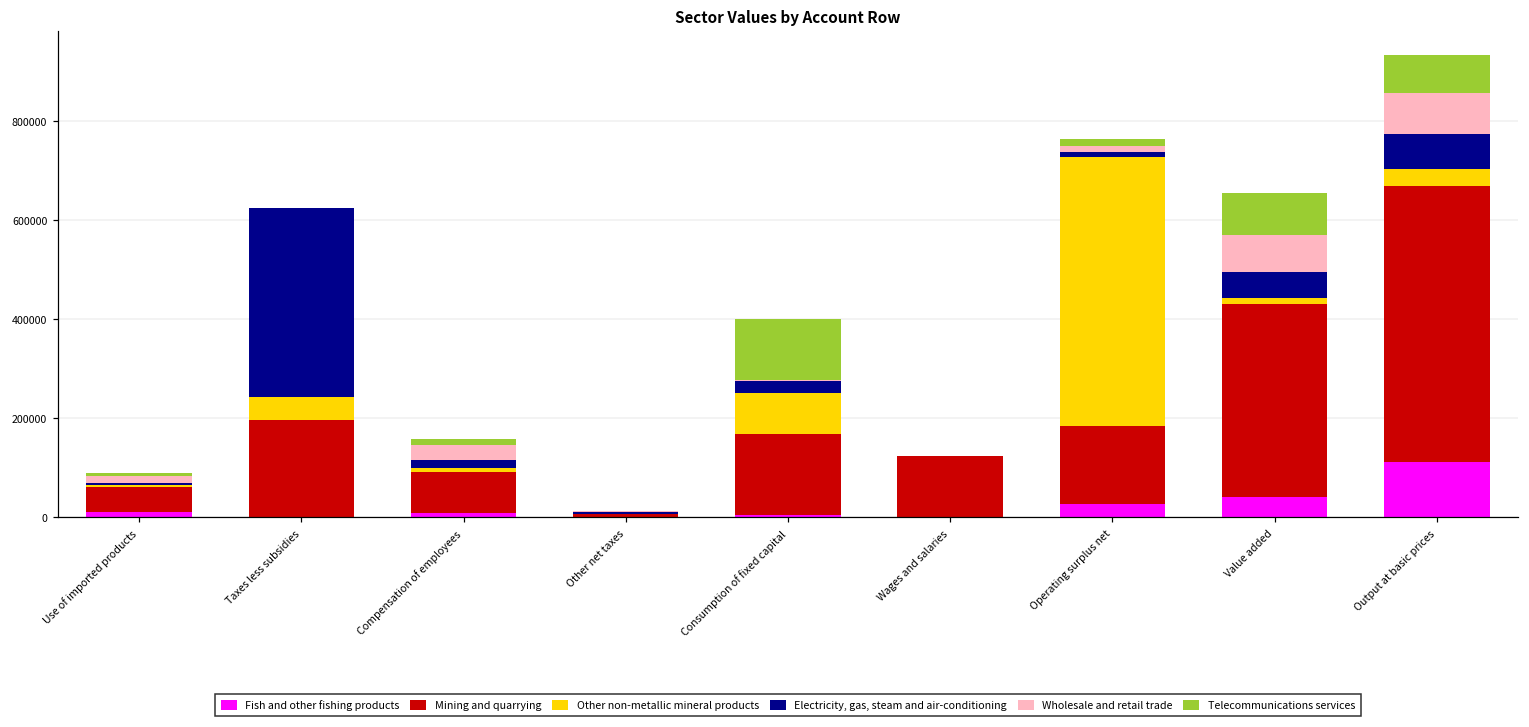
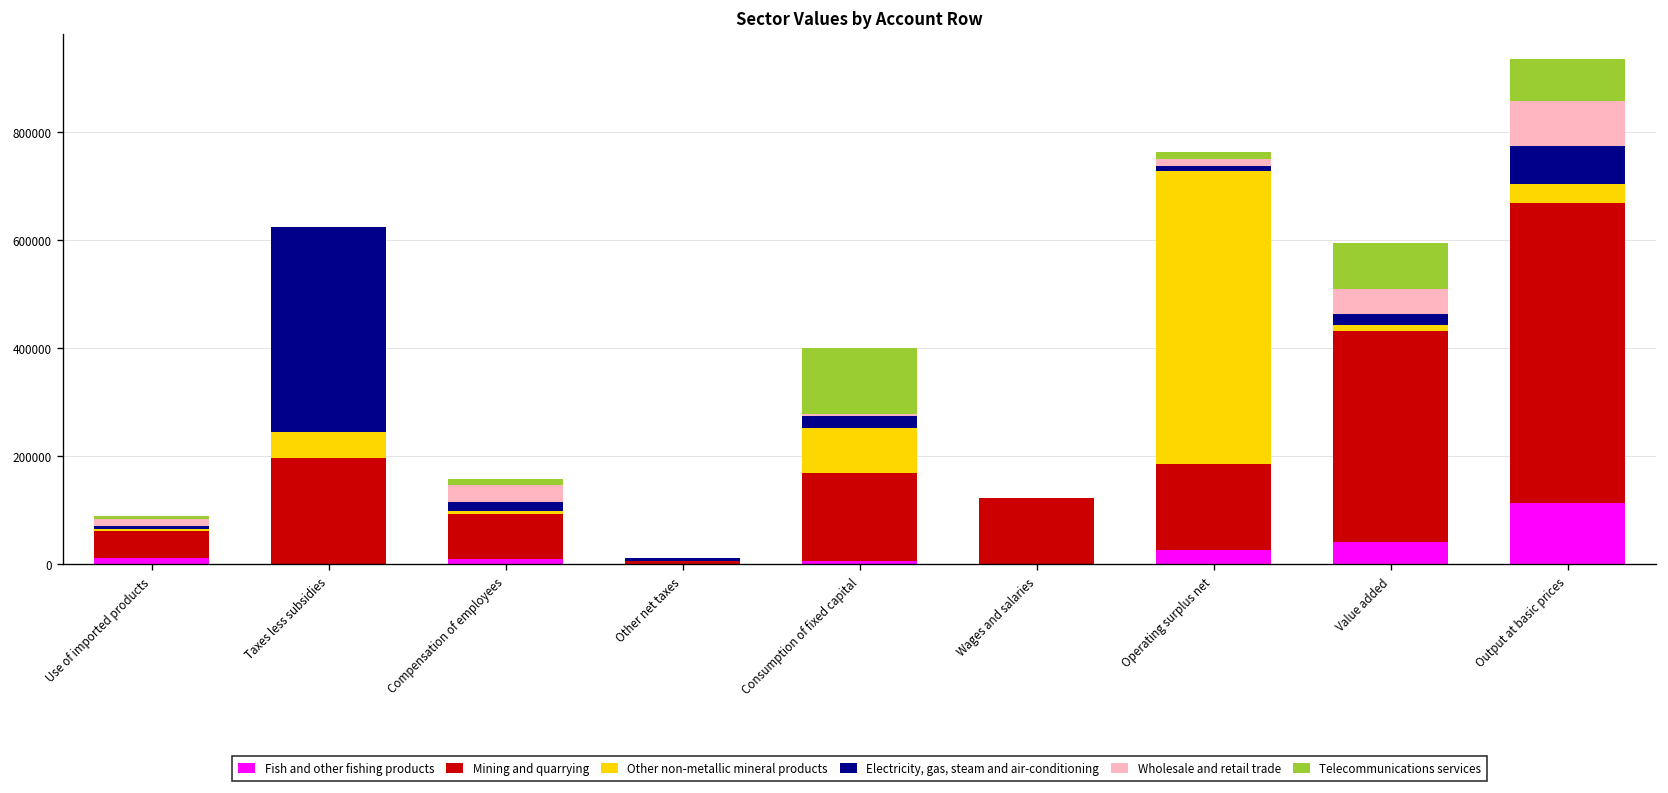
Electricity, gas, steam and air-conditioning, Value added: 50000 -> 20000
Wholesale and retail trade, Value added: 70000 -> 50000
